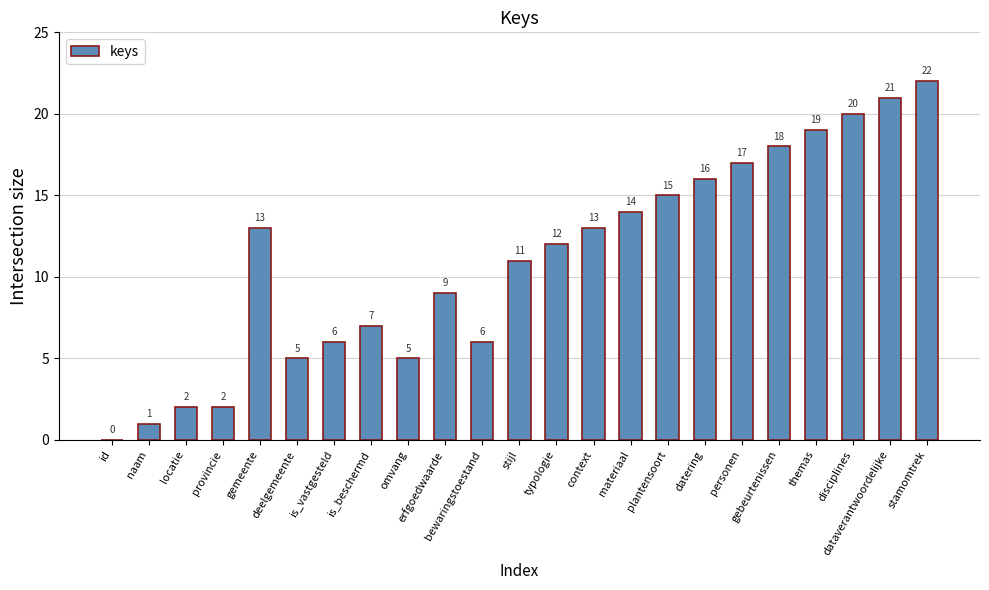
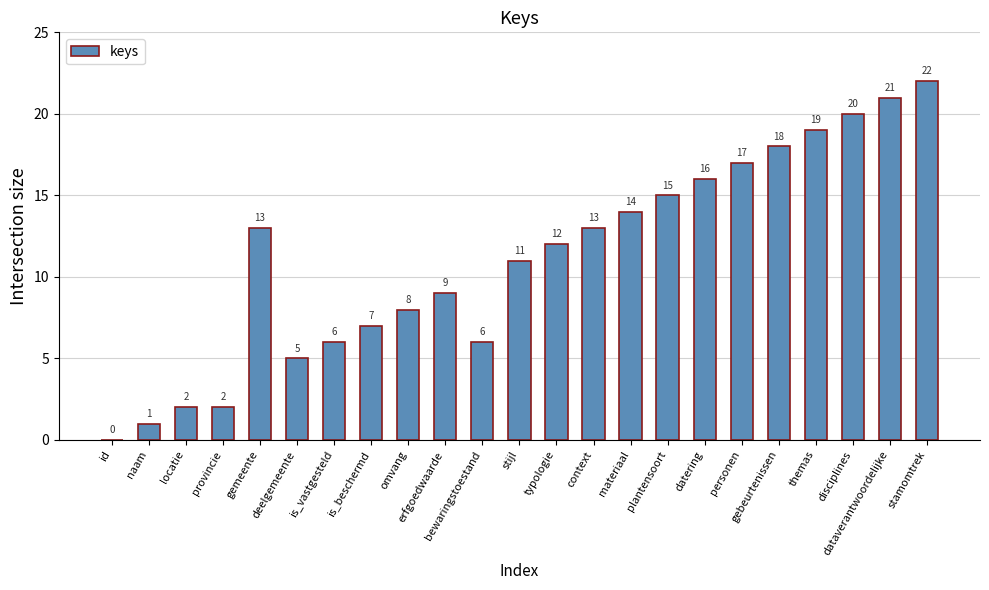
omvang: 5 -> 8
